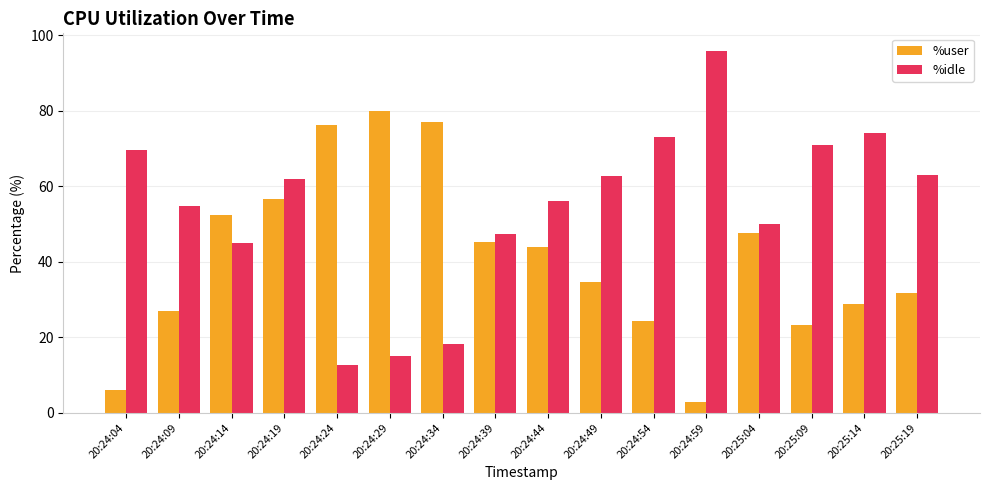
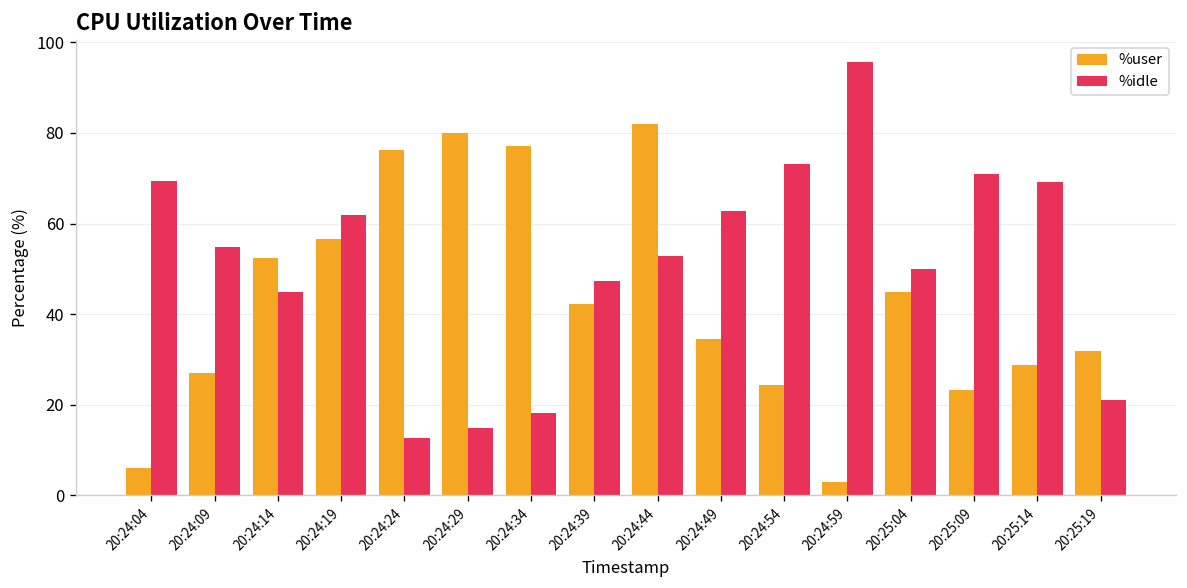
%user, 20:24:39: 45 -> 42
%user, 20:24:44: 44 -> 82
%idle, 20:24:44: 56 -> 53
%user, 20:25:04: 48 -> 45
%idle, 20:25:14: 74 -> 69
%idle, 20:25:19: 63 -> 21
